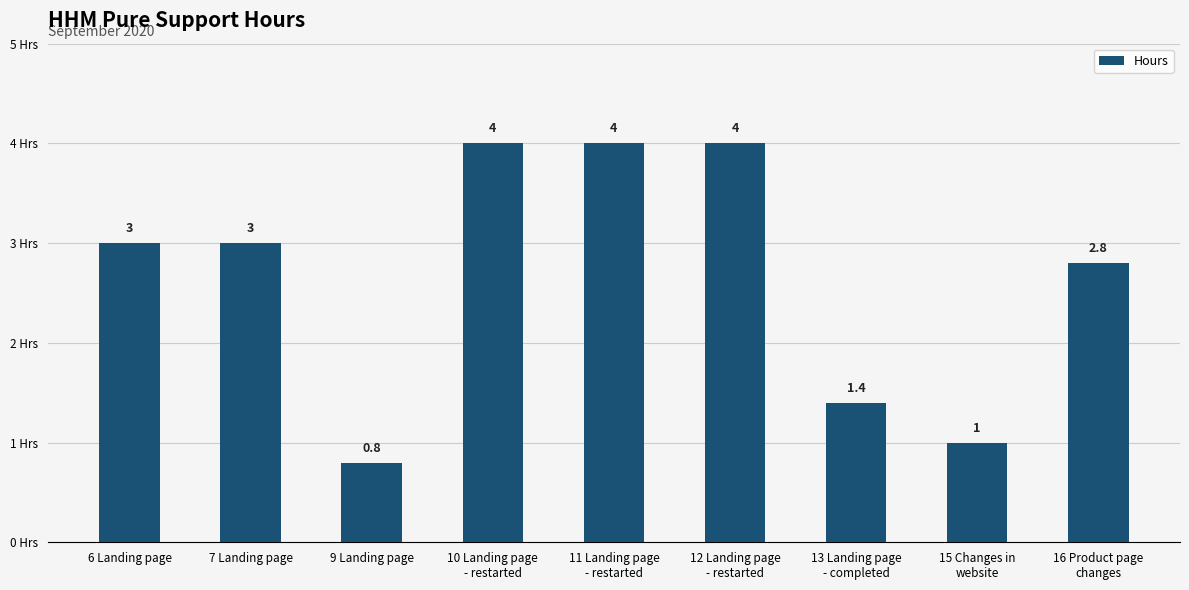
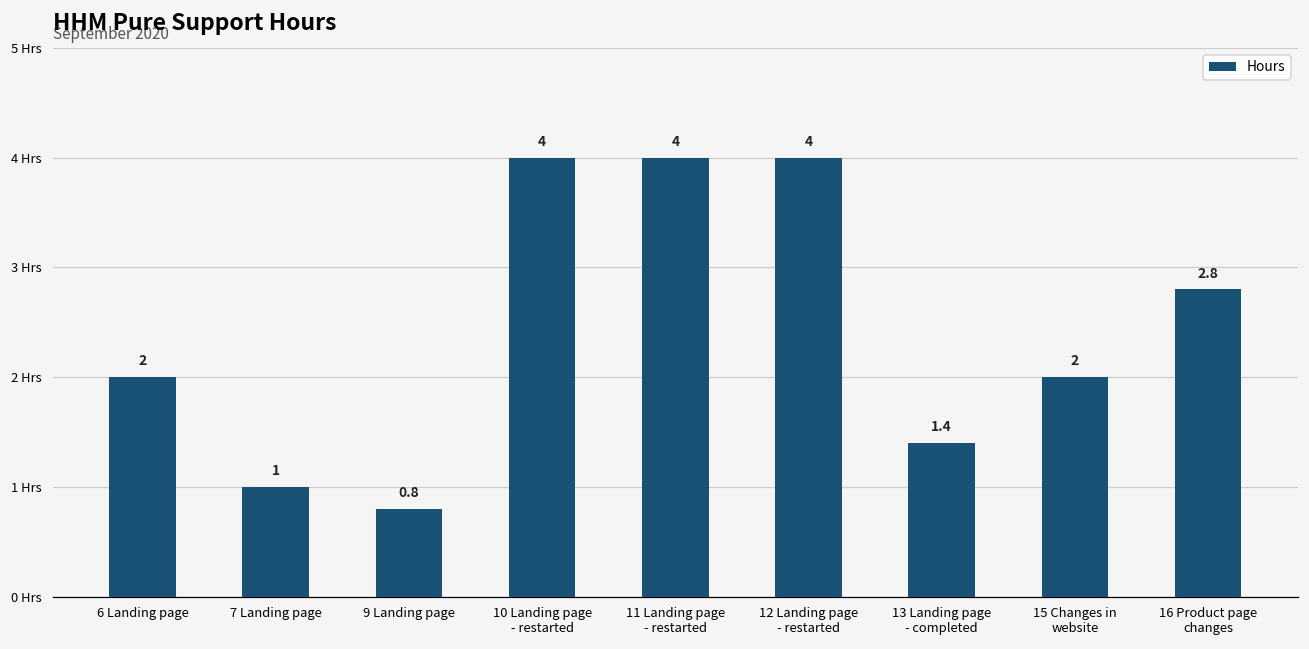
6 Landing page: 3 -> 2
7 Landing page: 3 -> 1
15 Changes in website: 1 -> 2
